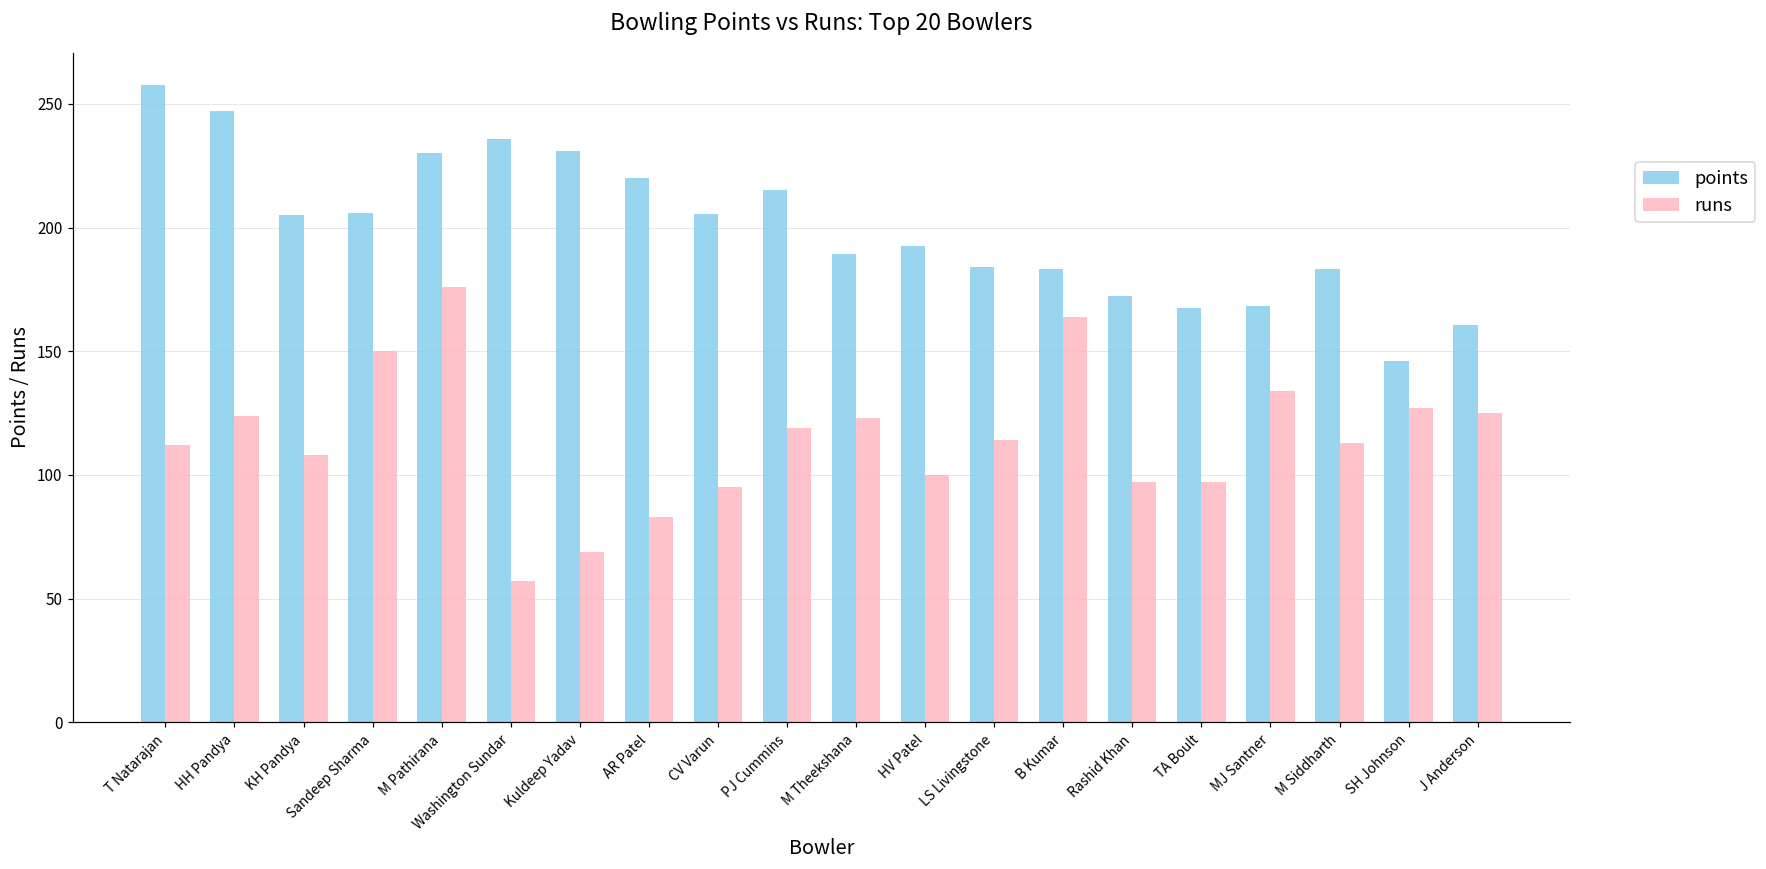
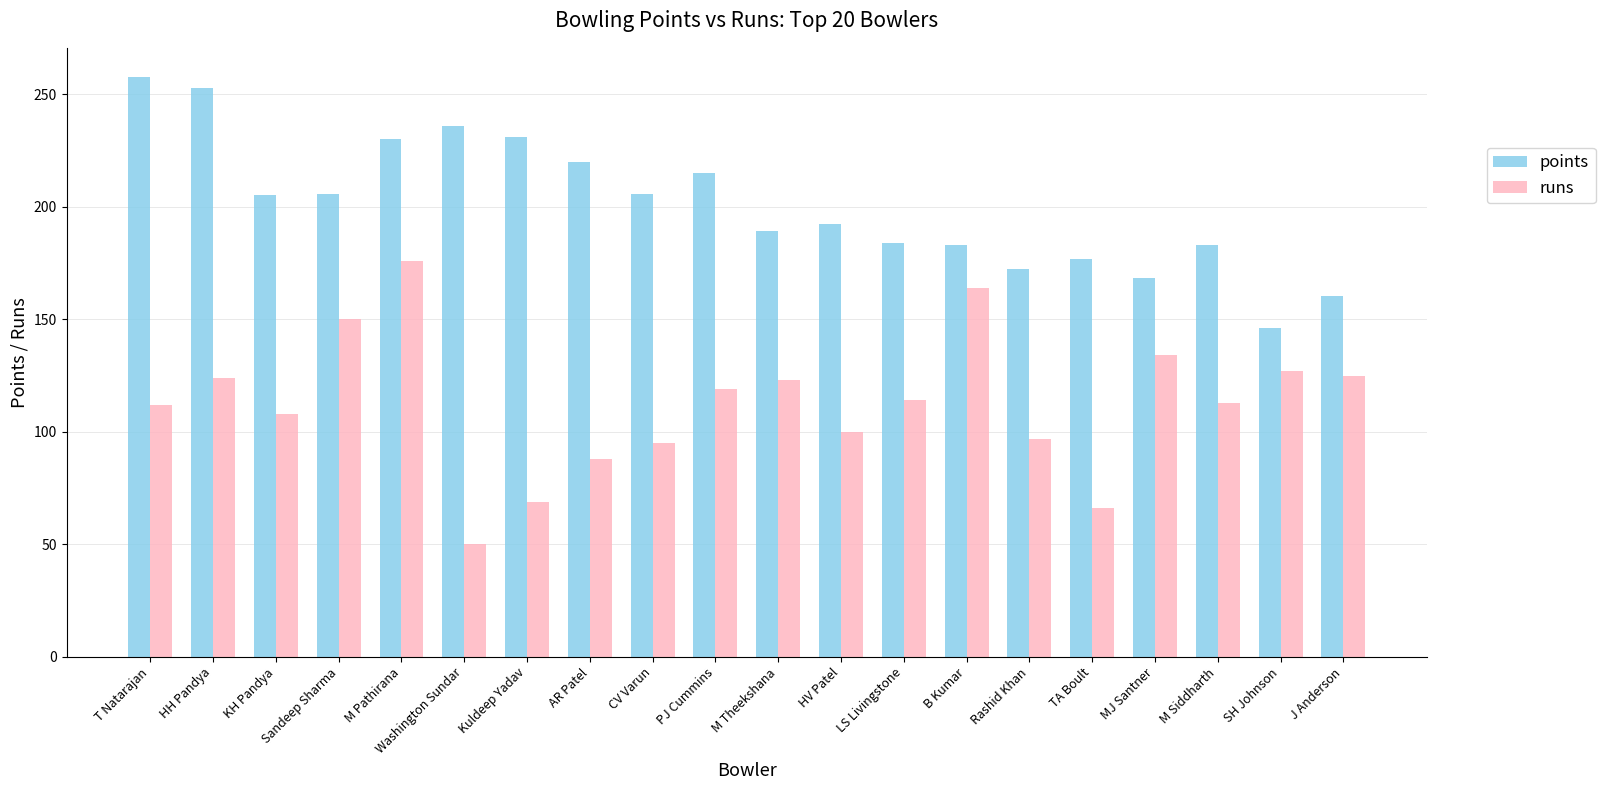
points, HH Pandya: 247 -> 253
runs, Washington Sundar: 57 -> 50
runs, AR Patel: 83 -> 88
points, TA Boult: 168 -> 177
runs, TA Boult: 97 -> 66
